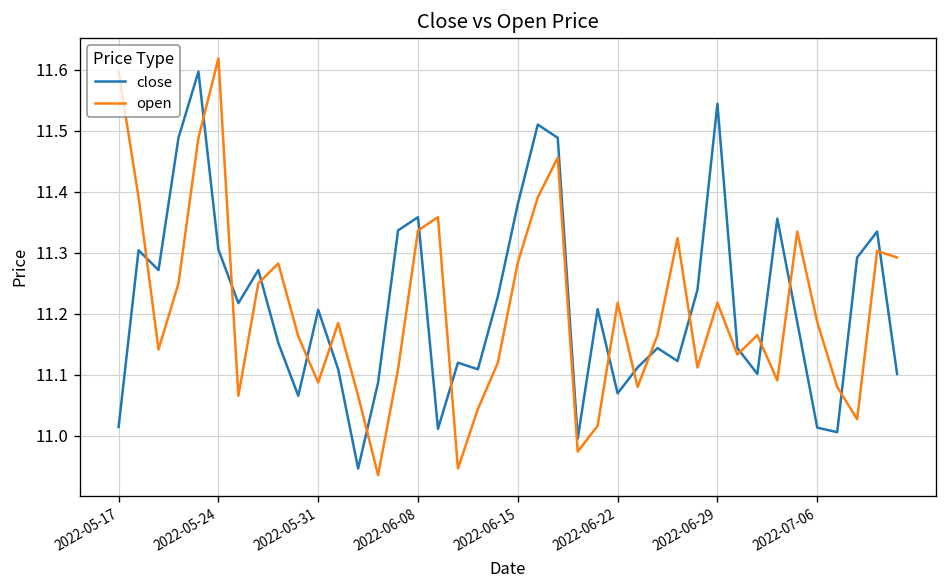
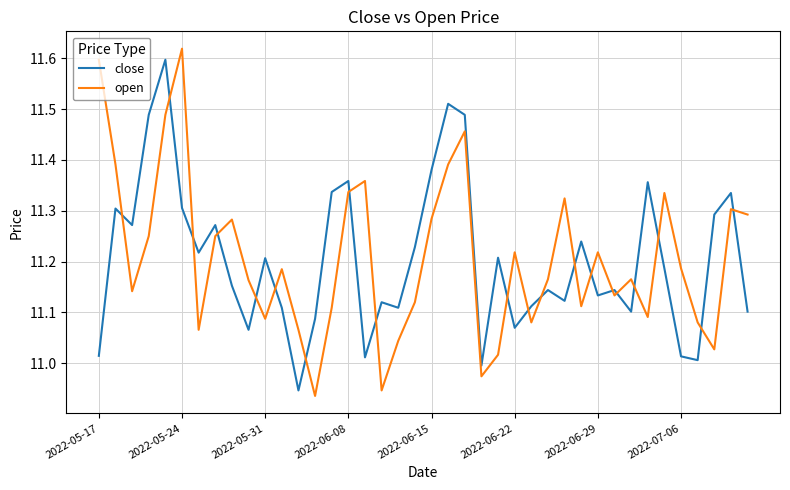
close, 2022-06-29: 11.54 -> 11.13
